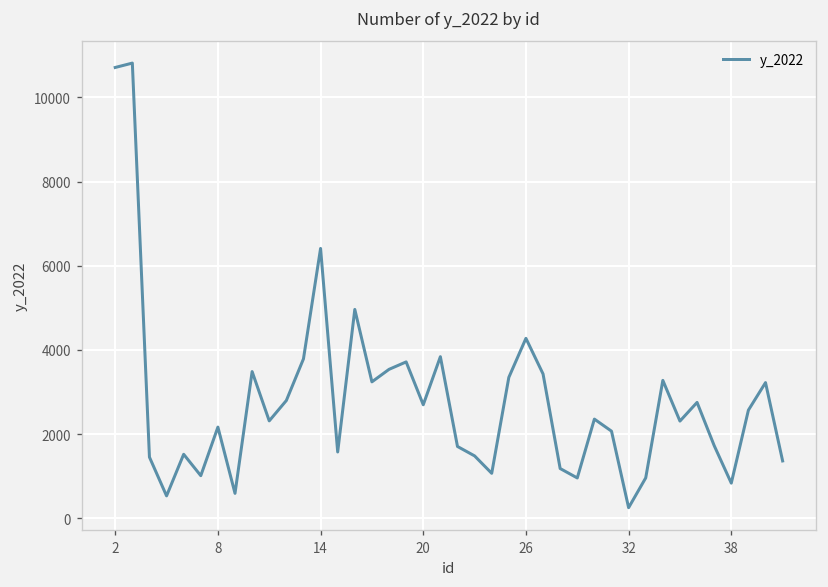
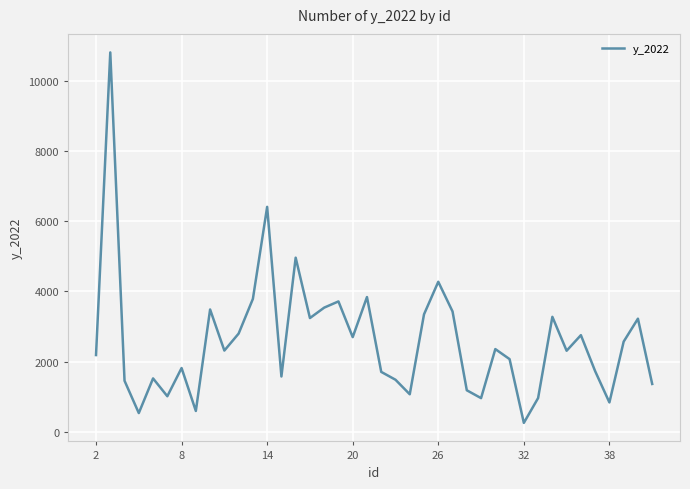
2: 10700 -> 2200
8: 2200 -> 1800
